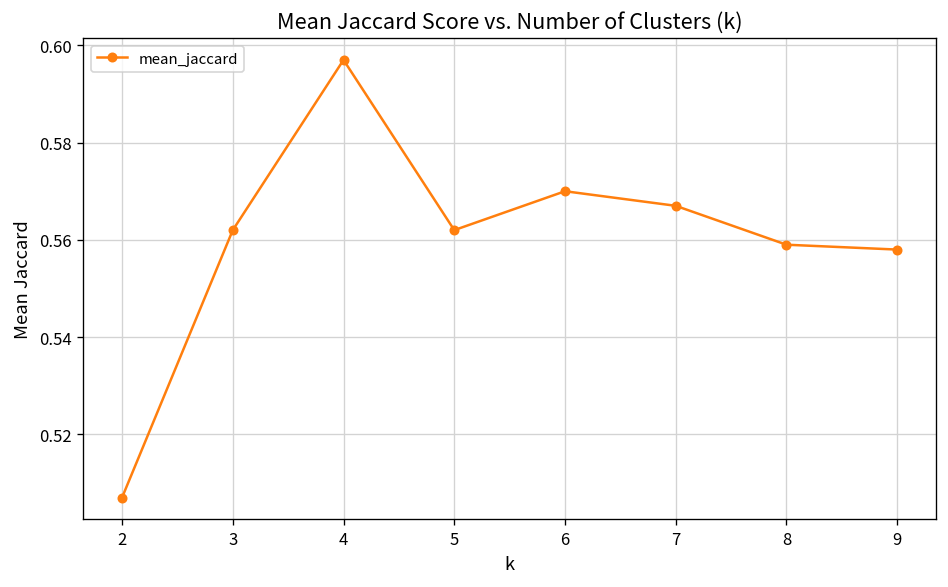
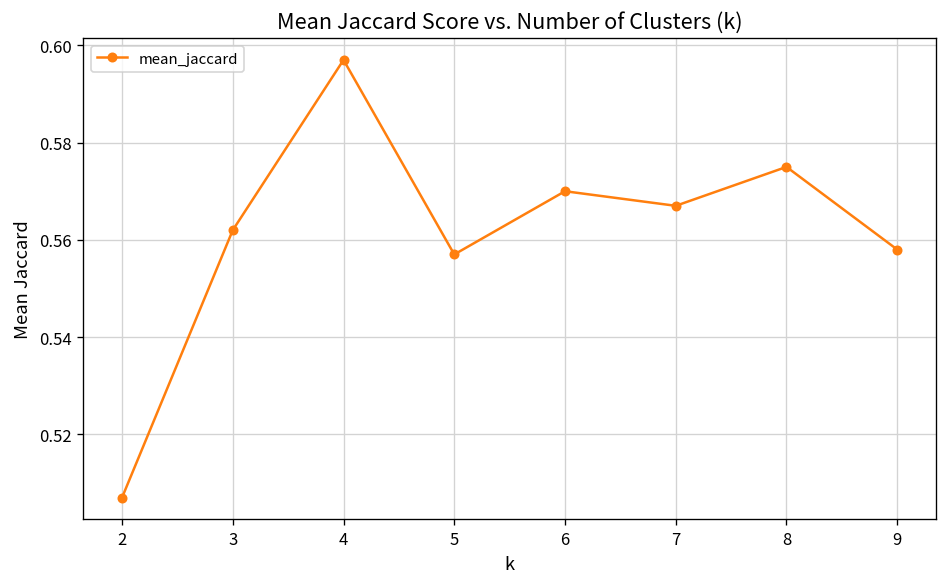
5: 0.562 -> 0.557
8: 0.559 -> 0.575
